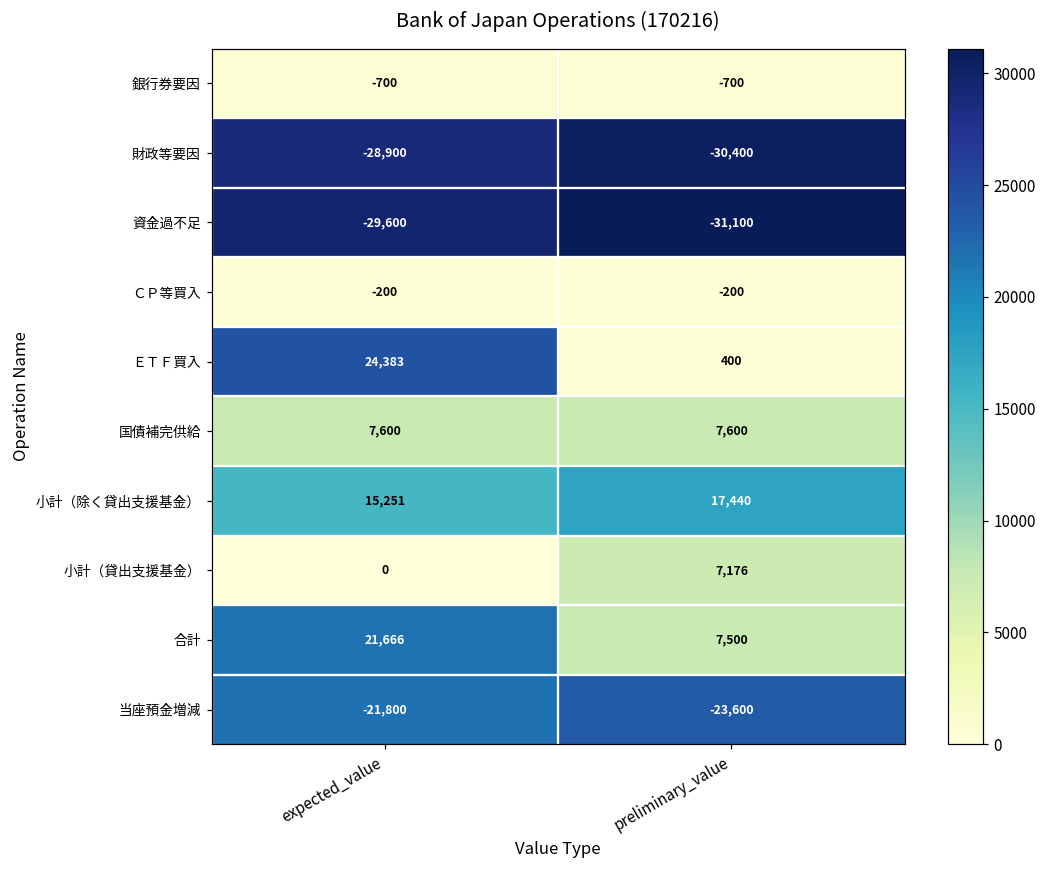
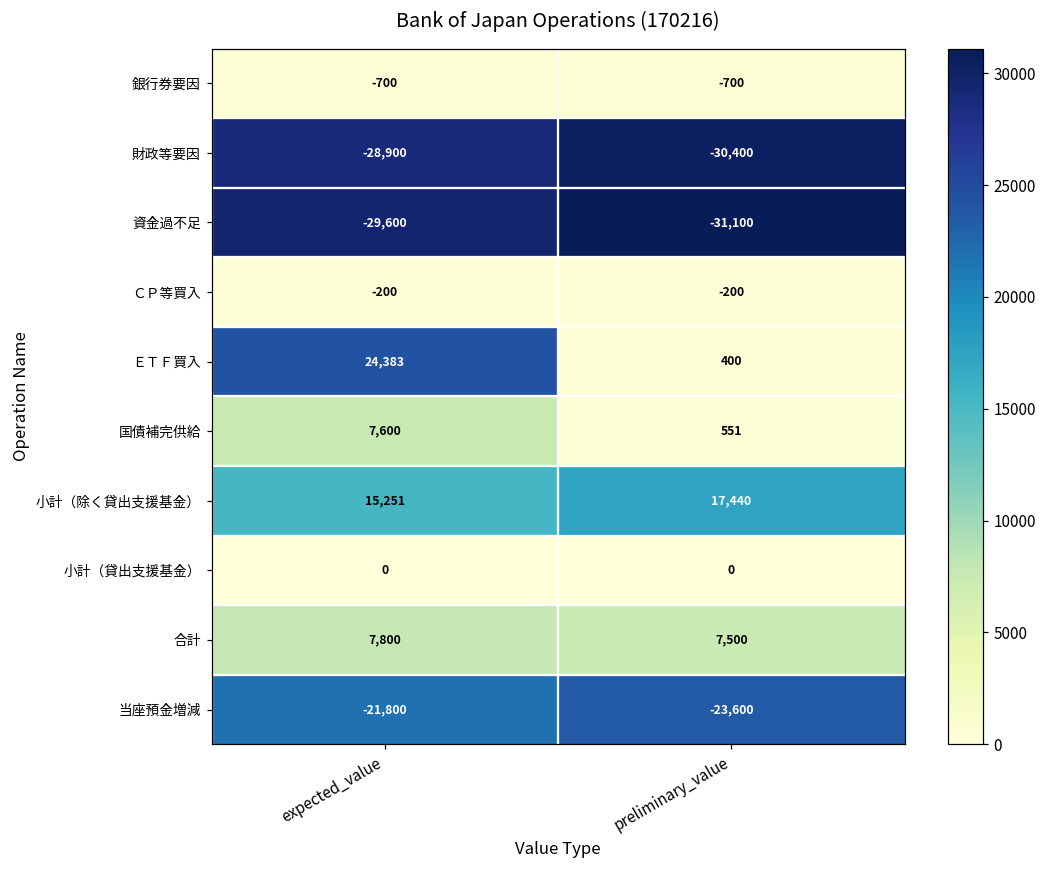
国債補完供給, preliminary_value: 7,600 -> 551
小計（貸出支援基金）, preliminary_value: 7,176 -> 0
合計, expected_value: 21,666 -> 7,800
